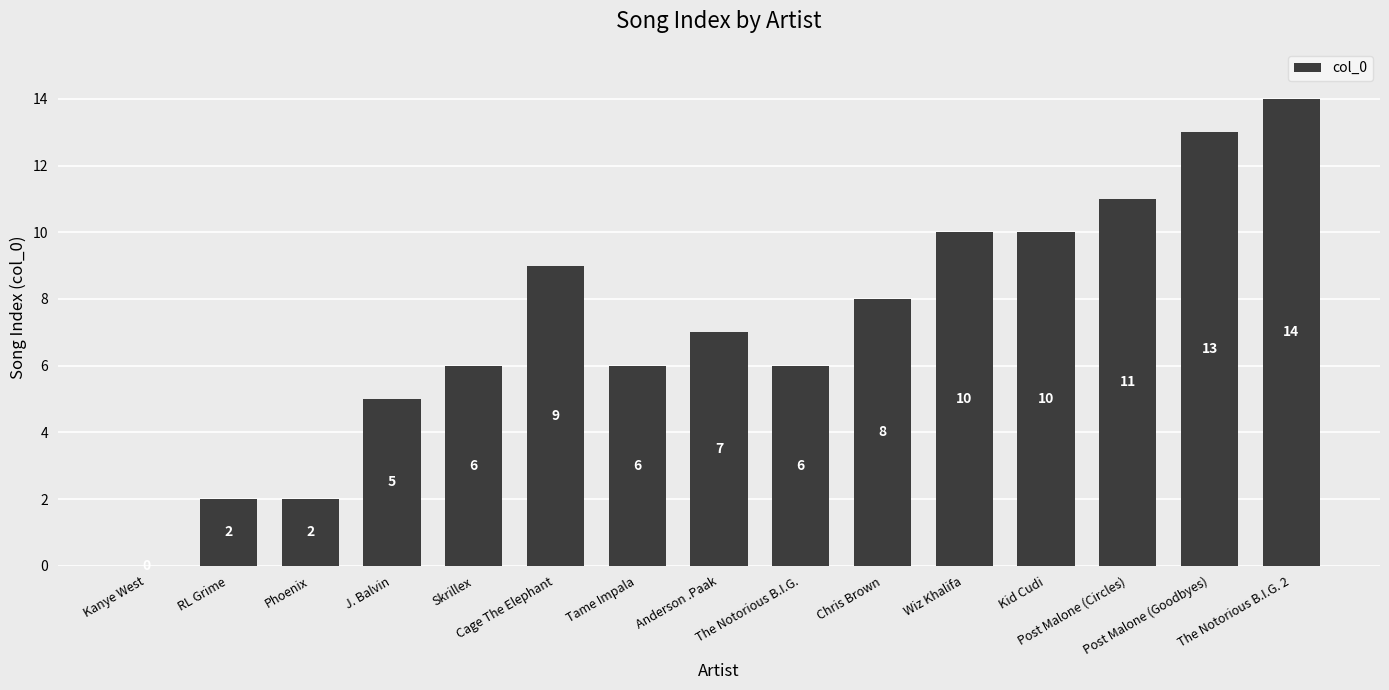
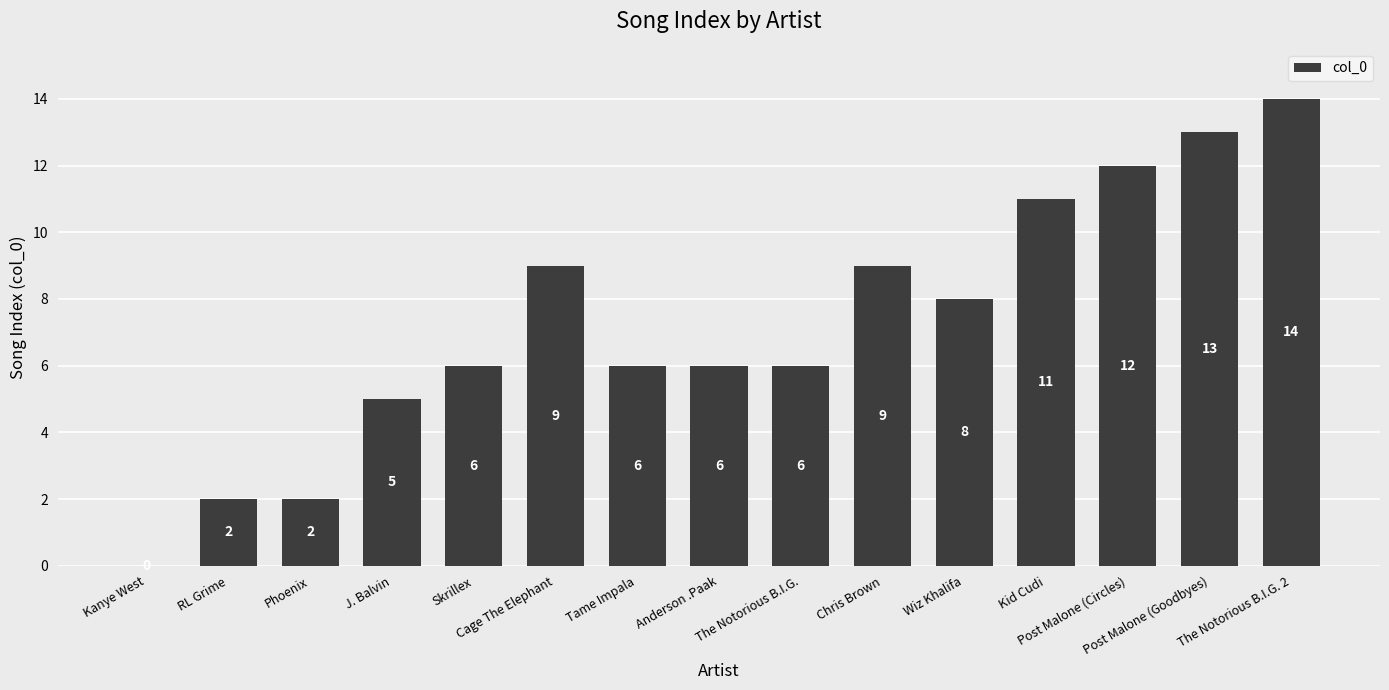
Anderson .Paak: 7 -> 6
Chris Brown: 8 -> 9
Wiz Khalifa: 10 -> 8
Kid Cudi: 10 -> 11
Post Malone (Circles): 11 -> 12
